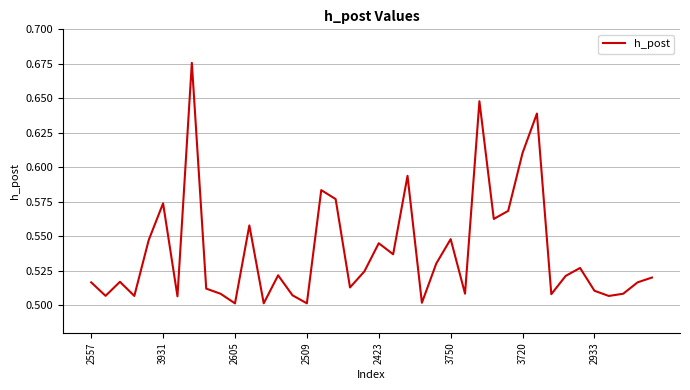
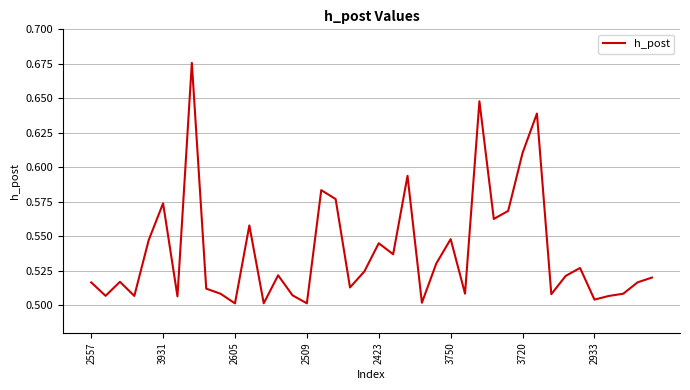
2933: 0.511 -> 0.504
